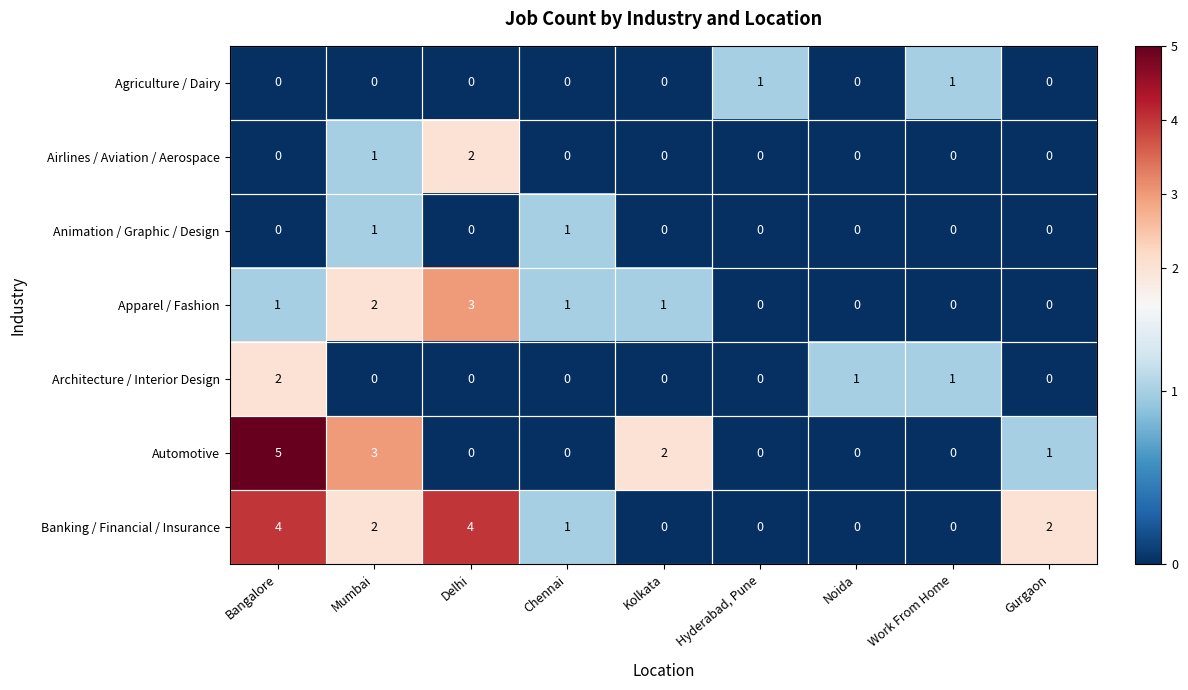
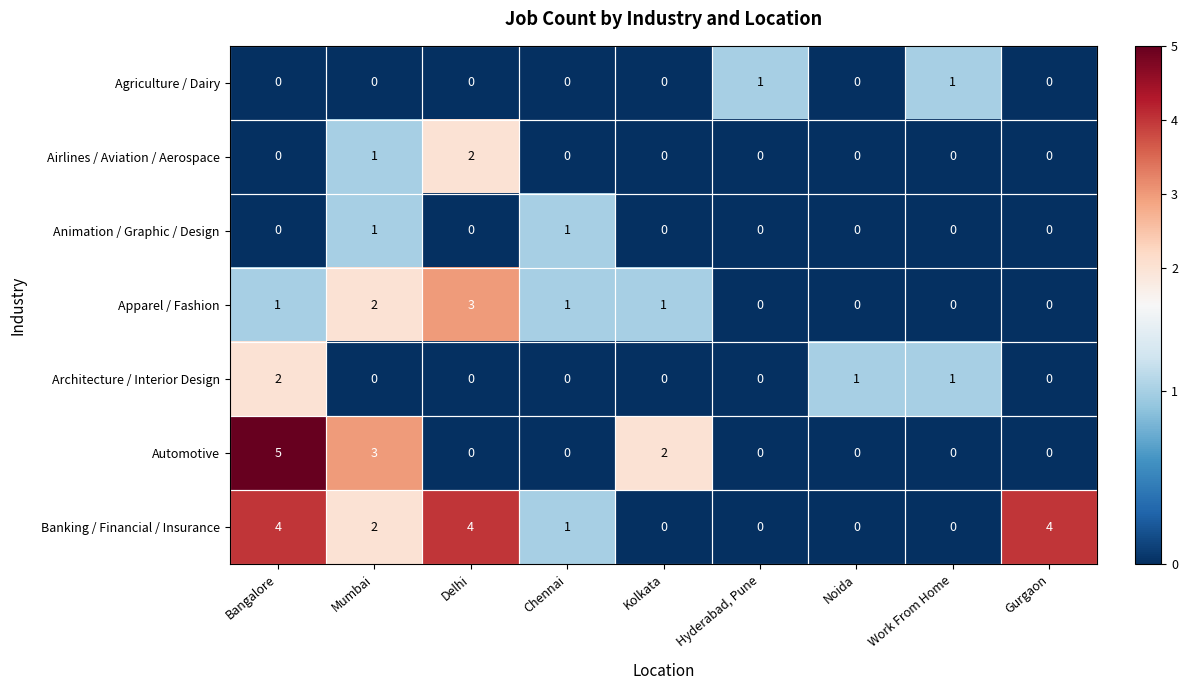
Automotive, Gurgaon: 1 -> 0
Banking / Financial / Insurance, Gurgaon: 2 -> 4
